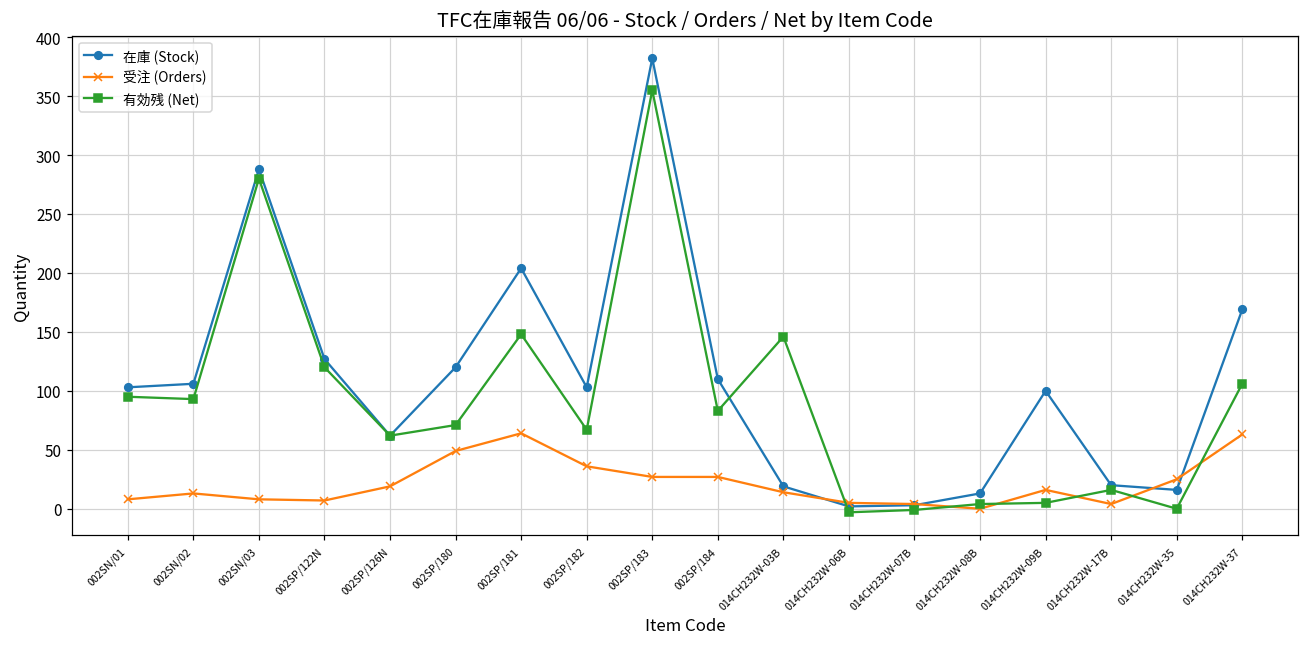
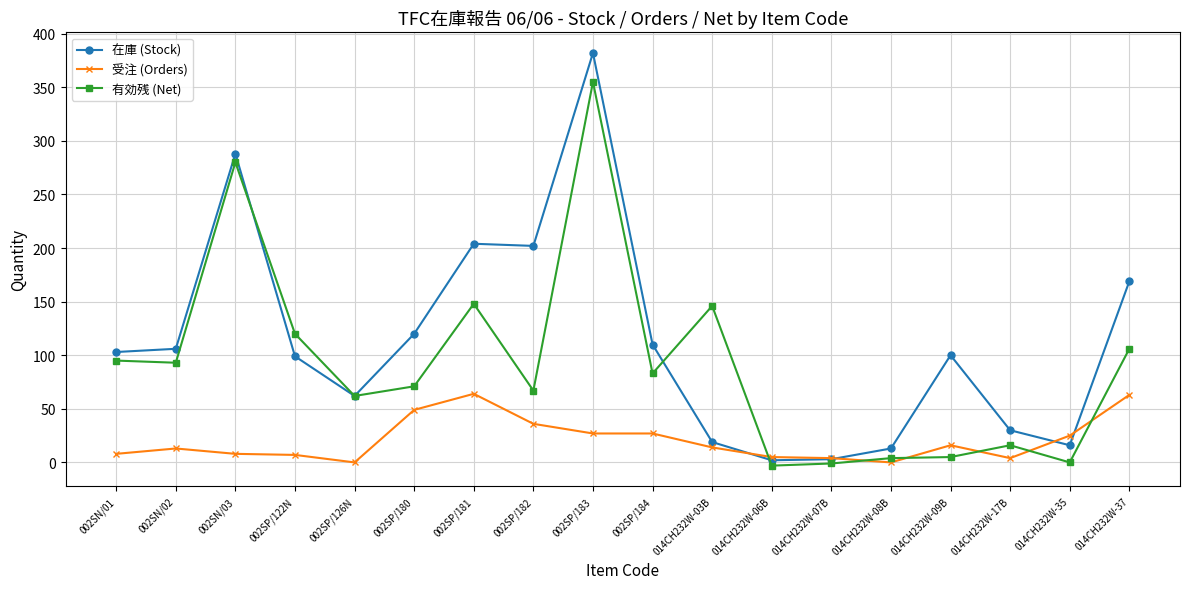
在庫 (Stock), 002SP/122N: 127 -> 99
受注 (Orders), 002SP/126N: 19 -> 0
在庫 (Stock), 002SP/182: 103 -> 202
在庫 (Stock), 014CH232W-17B: 20 -> 30
